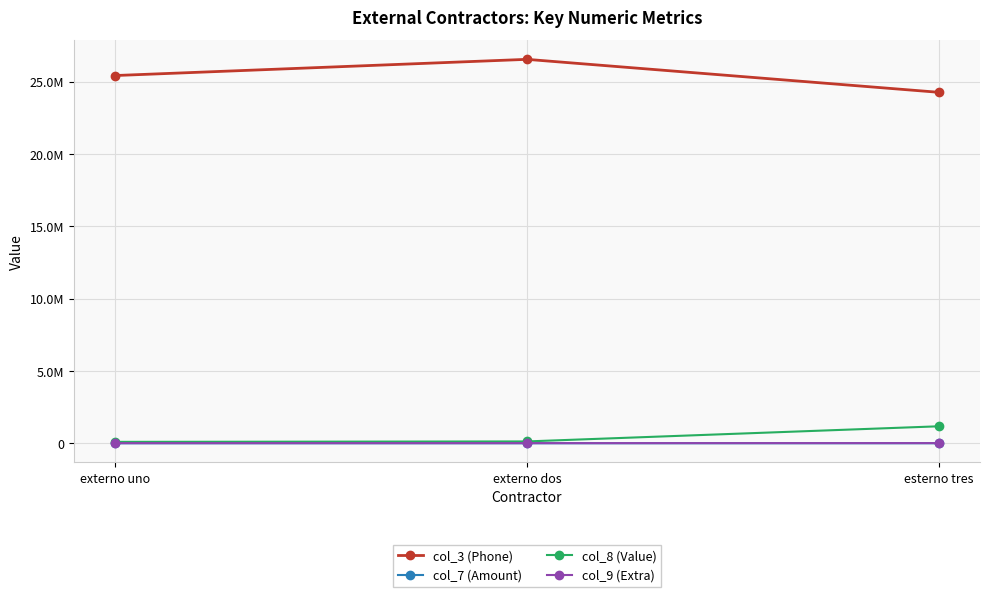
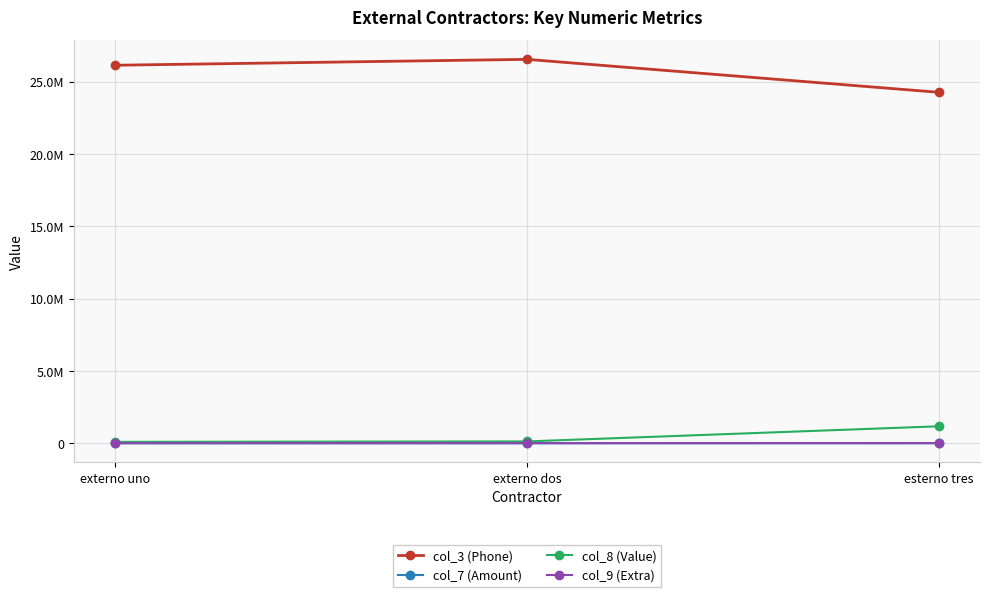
col_3 (Phone), externo uno: 25400000 -> 26100000
